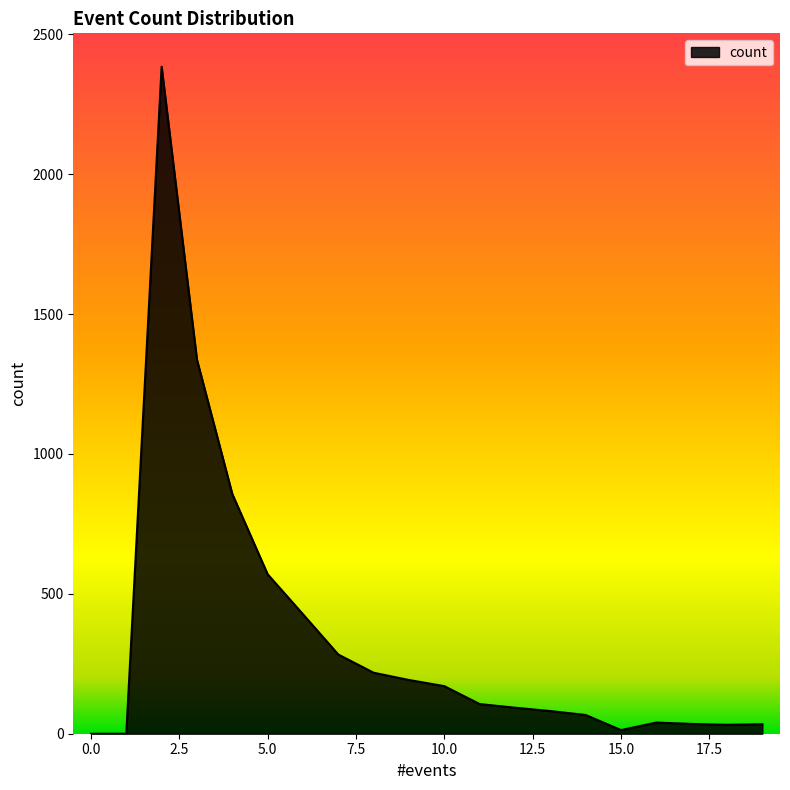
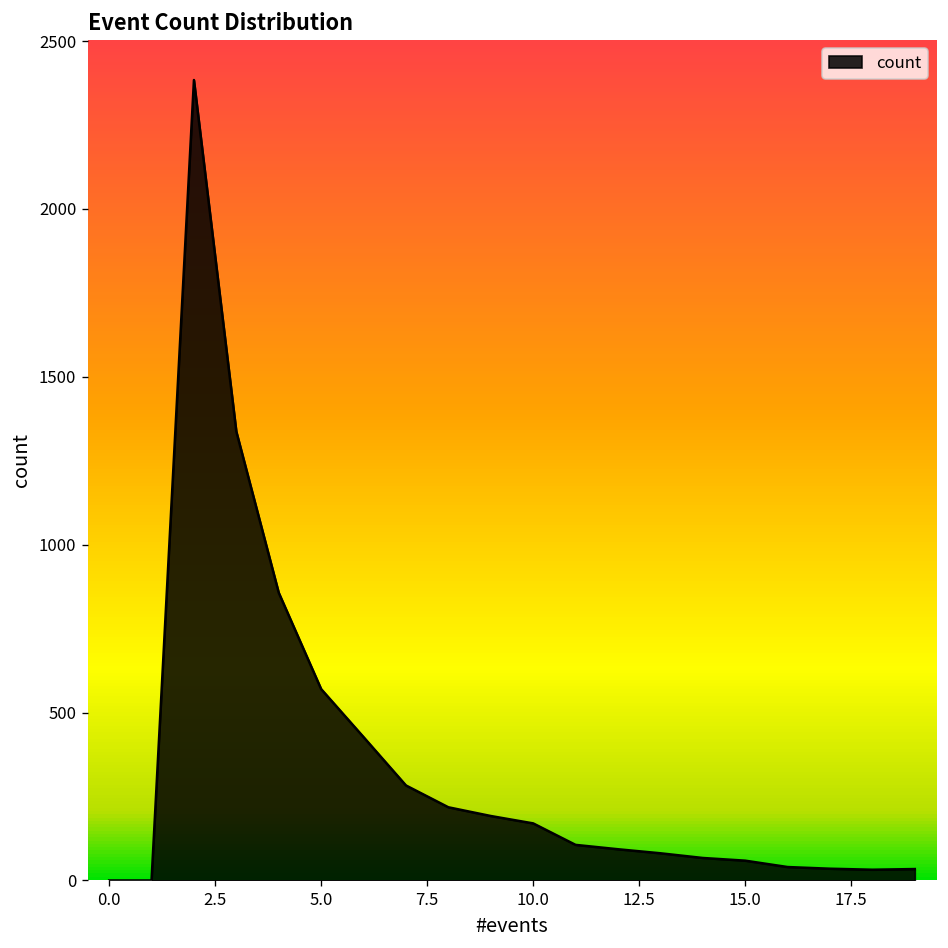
15.0: 10 -> 60
